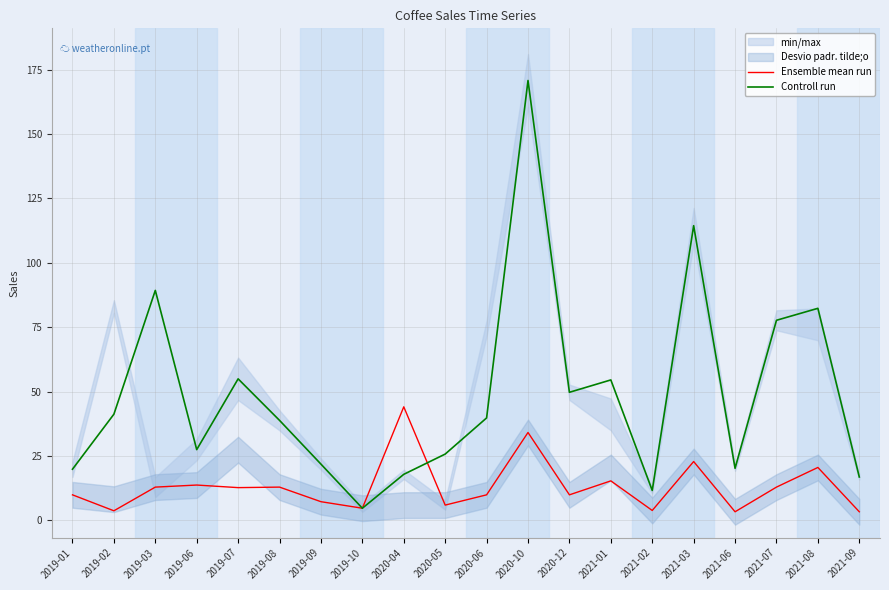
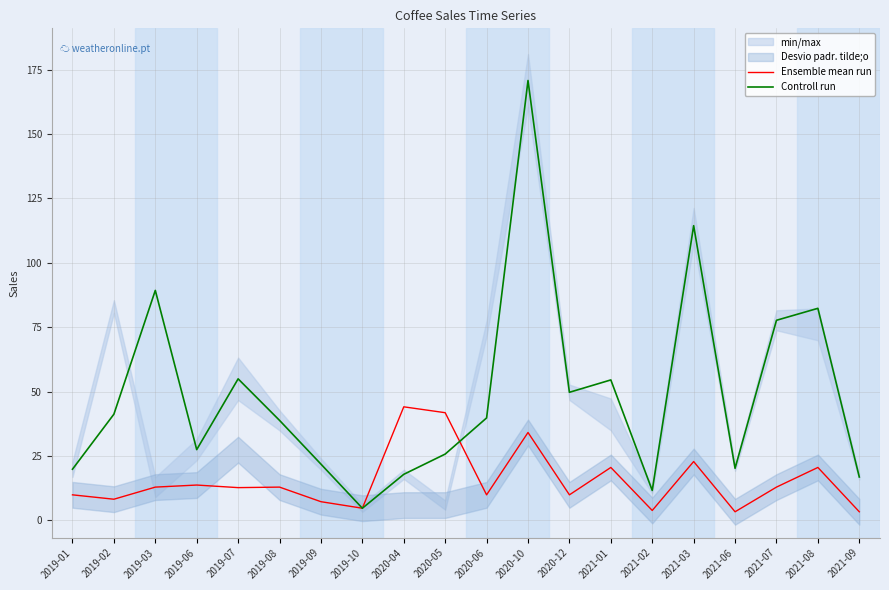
Ensemble mean run, 2019-02: 4 -> 8
Ensemble mean run, 2020-05: 6 -> 42
Ensemble mean run, 2021-01: 15 -> 21
